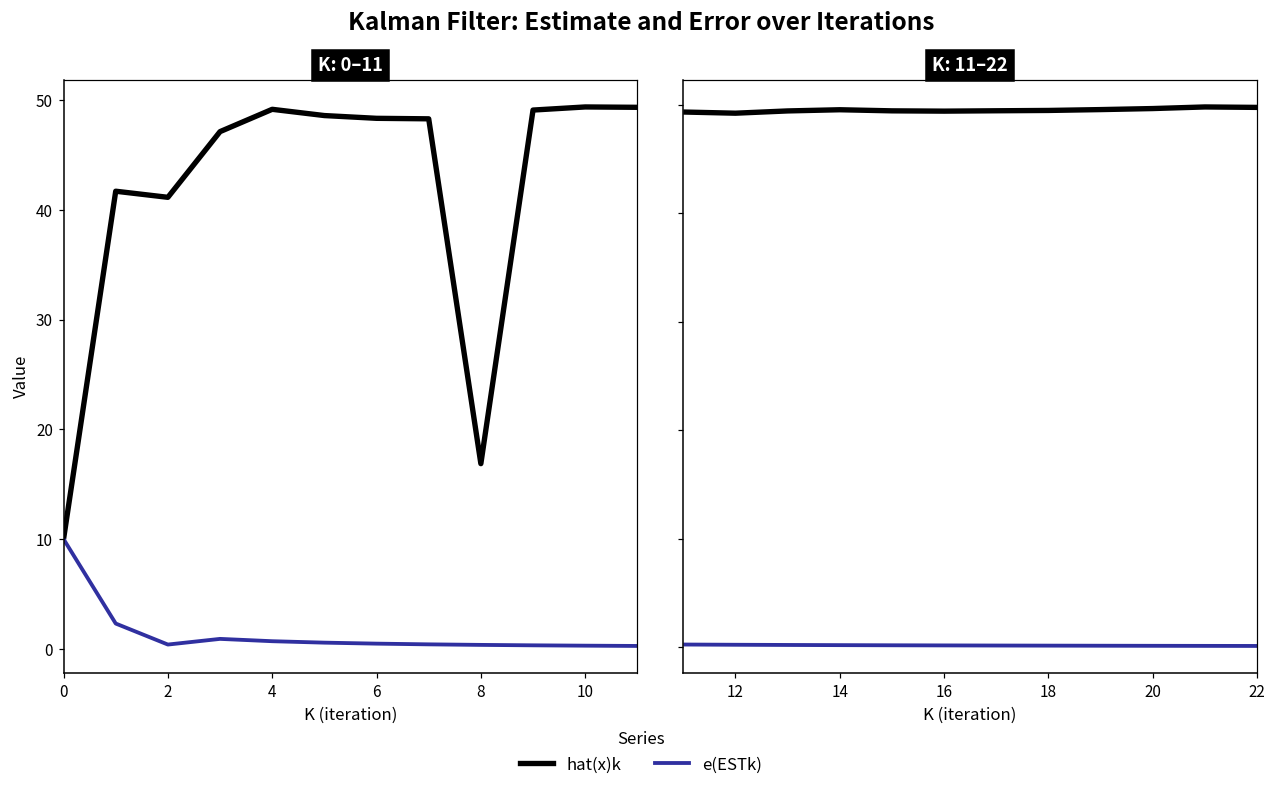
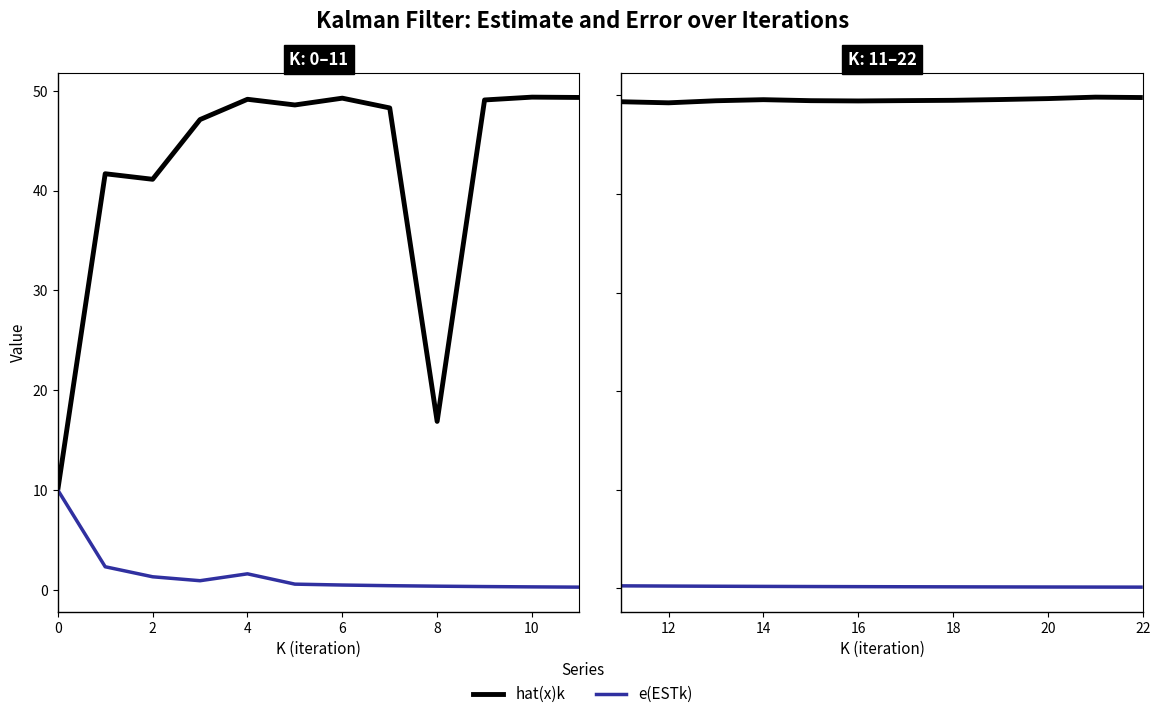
K: 0–11, e(ESTk), 2: 0 -> 1
K: 0–11, e(ESTk), 4: 1 -> 2
K: 0–11, hat(x)k, 6: 48 -> 49
